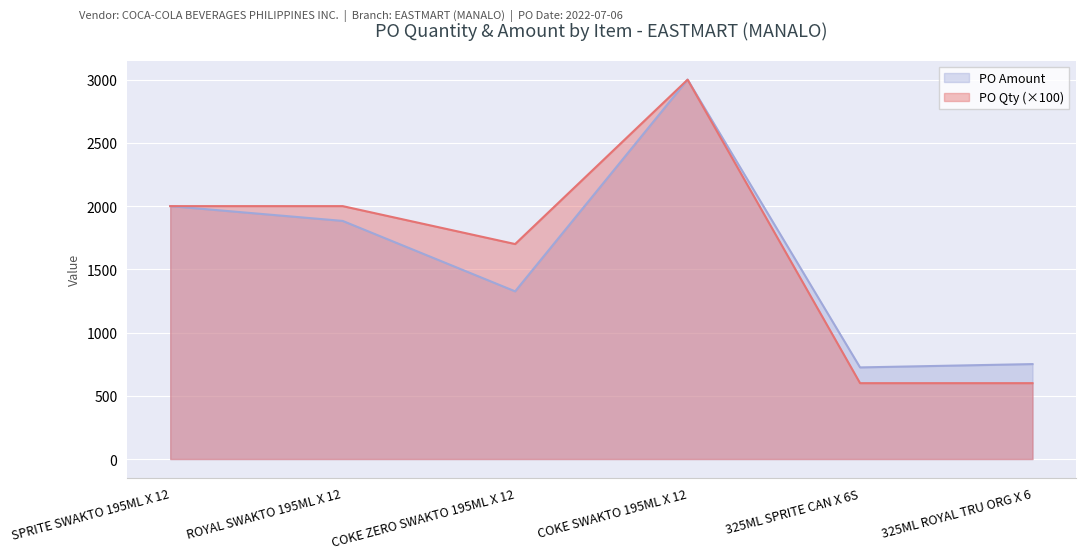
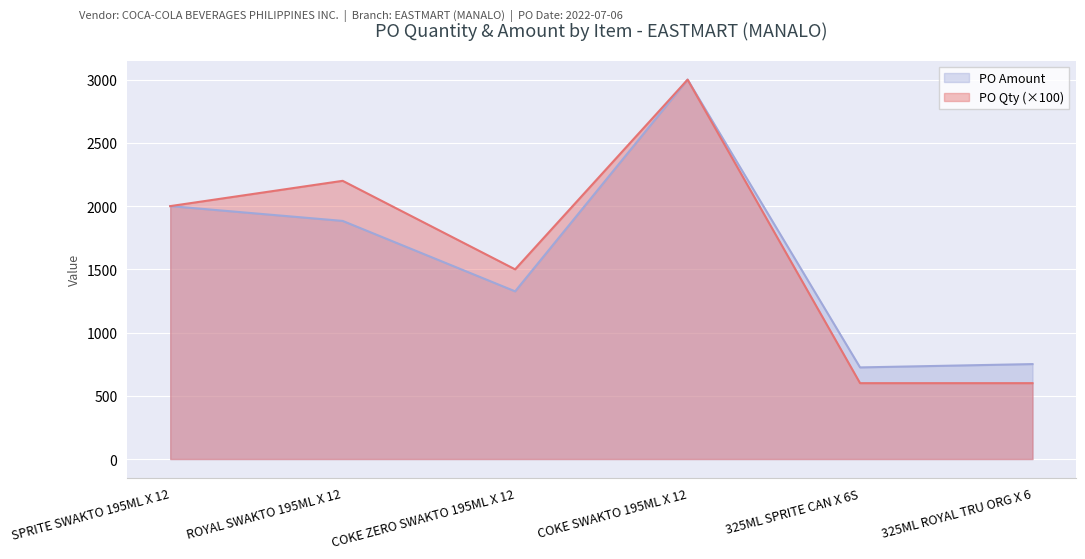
PO Qty (×100), ROYAL SWAKTO 195ML X 12: 2000 -> 2200
PO Qty (×100), COKE ZERO SWAKTO 195ML X 12: 1700 -> 1500
